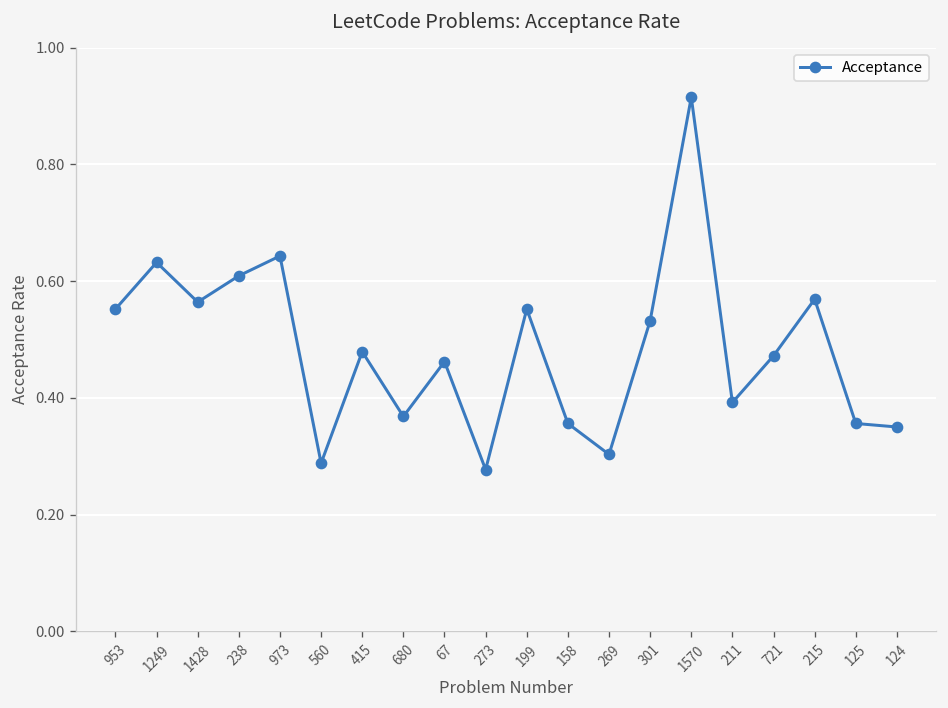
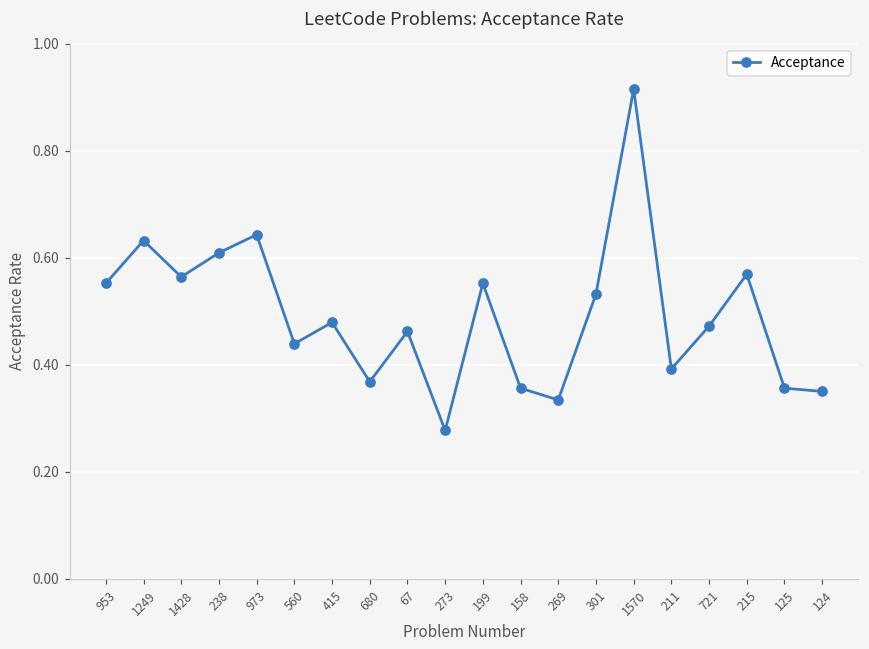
560: 0.29 -> 0.44
269: 0.30 -> 0.33
